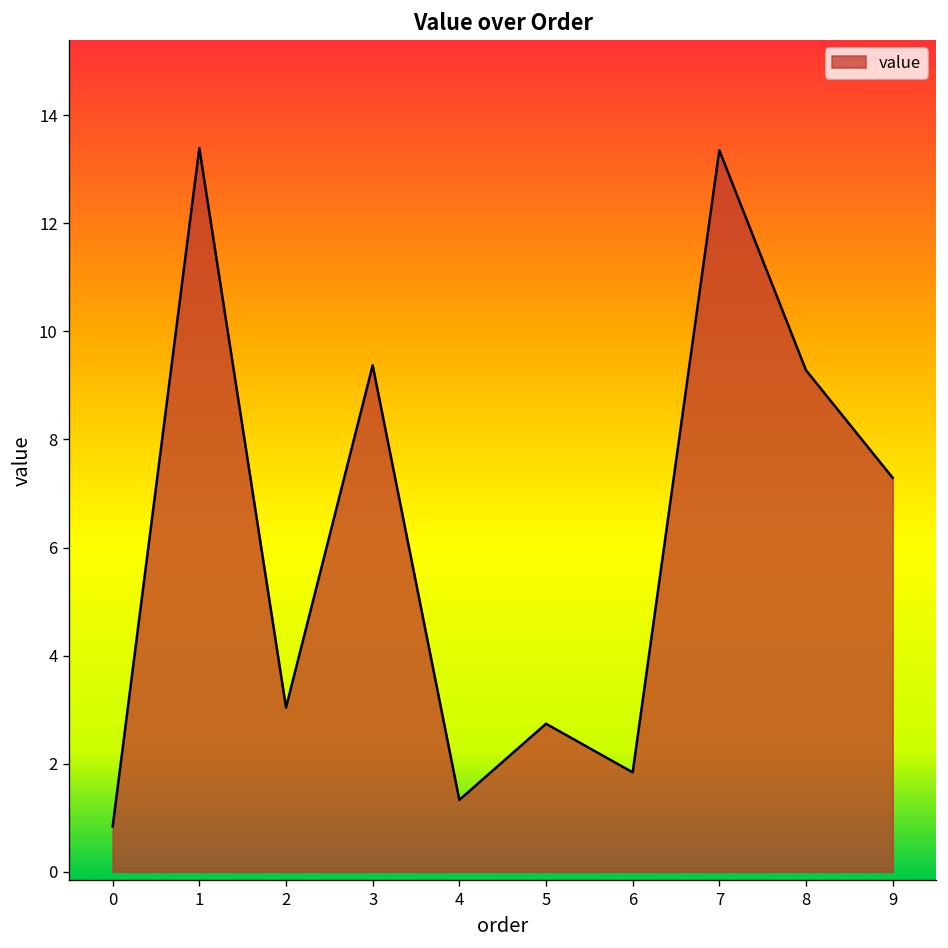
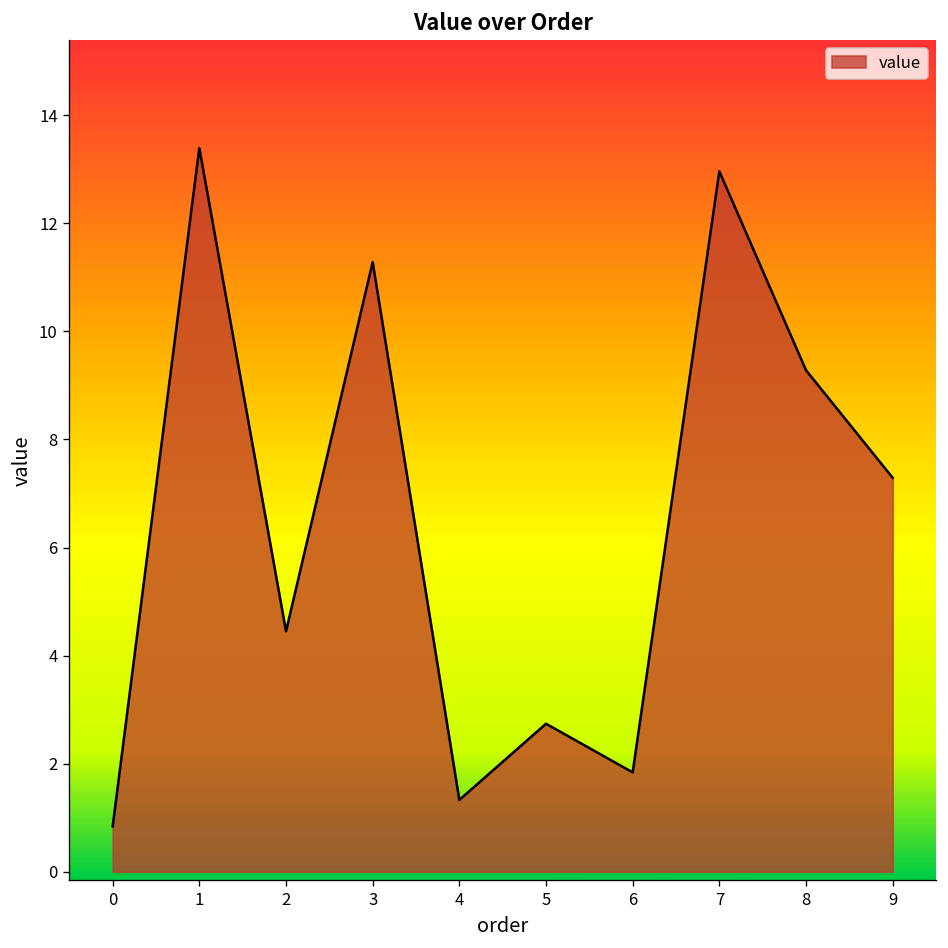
2: 3.0 -> 4.5
3: 9.4 -> 11.3
7: 13.4 -> 13.0
